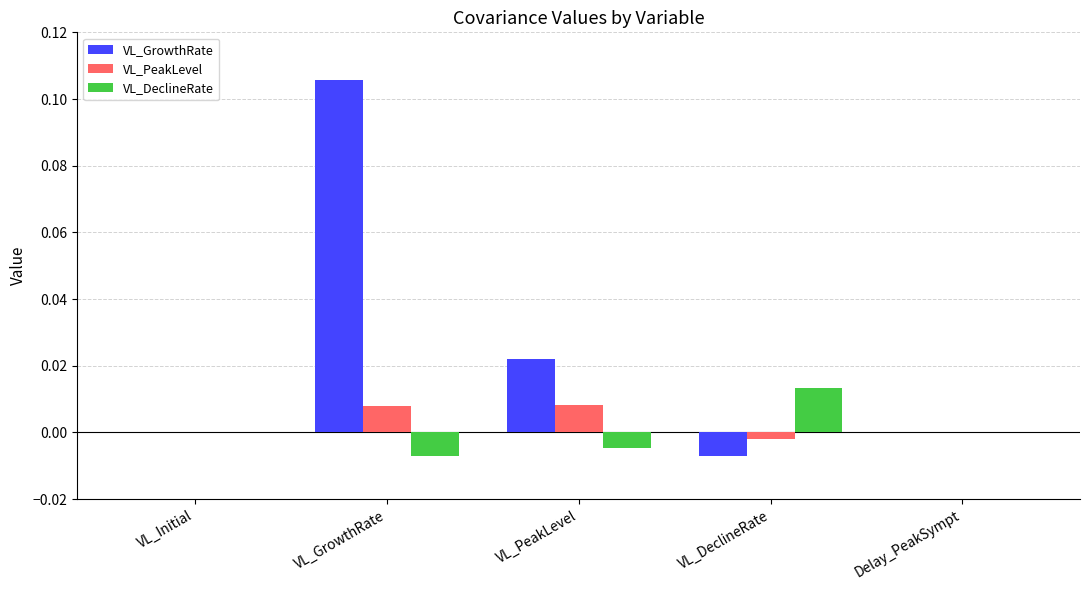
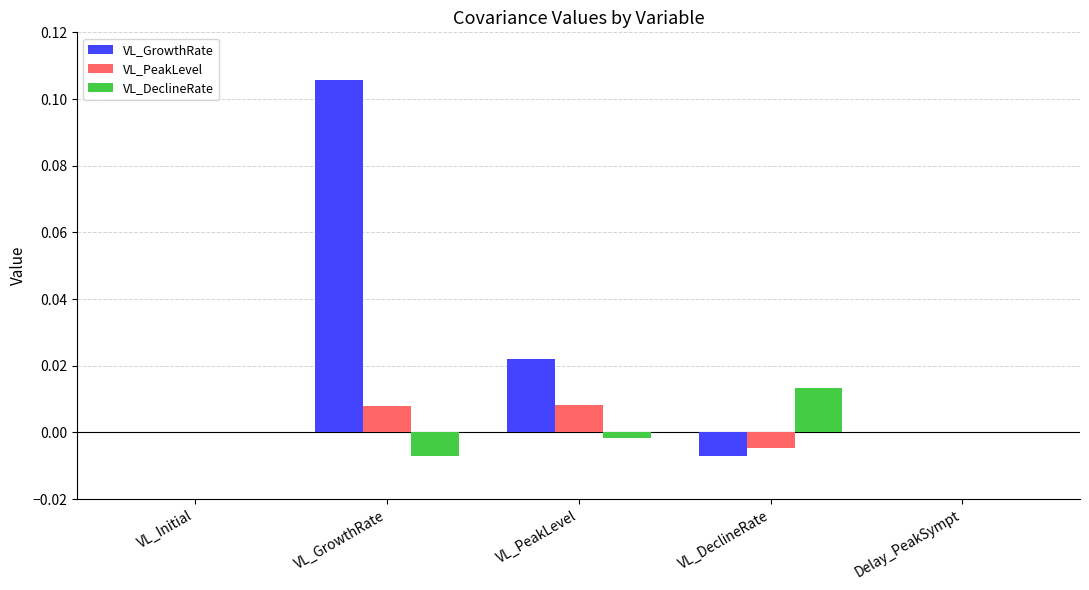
VL_DeclineRate, VL_PeakLevel: -0.005 -> -0.002
VL_PeakLevel, VL_DeclineRate: -0.002 -> -0.005
